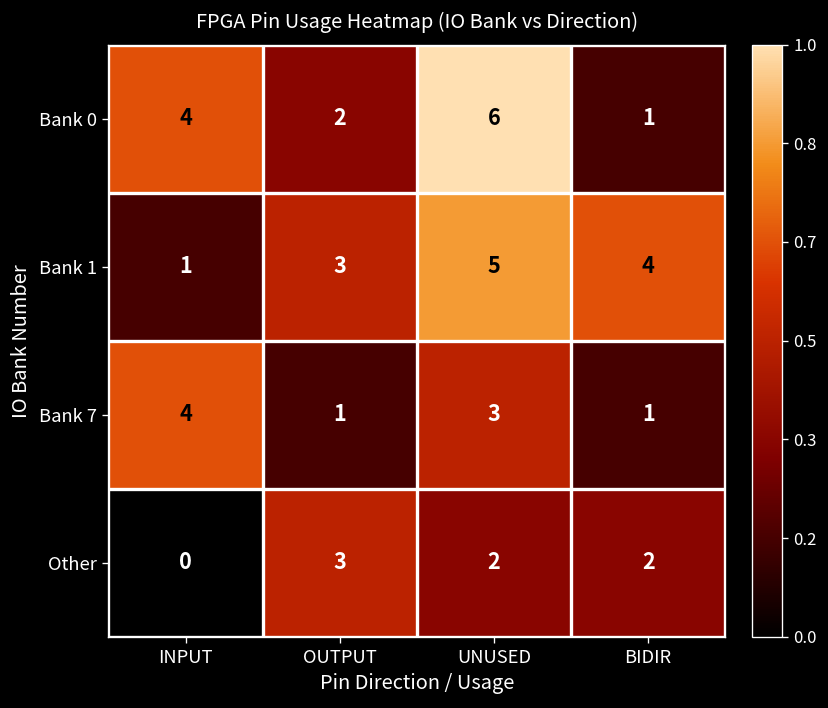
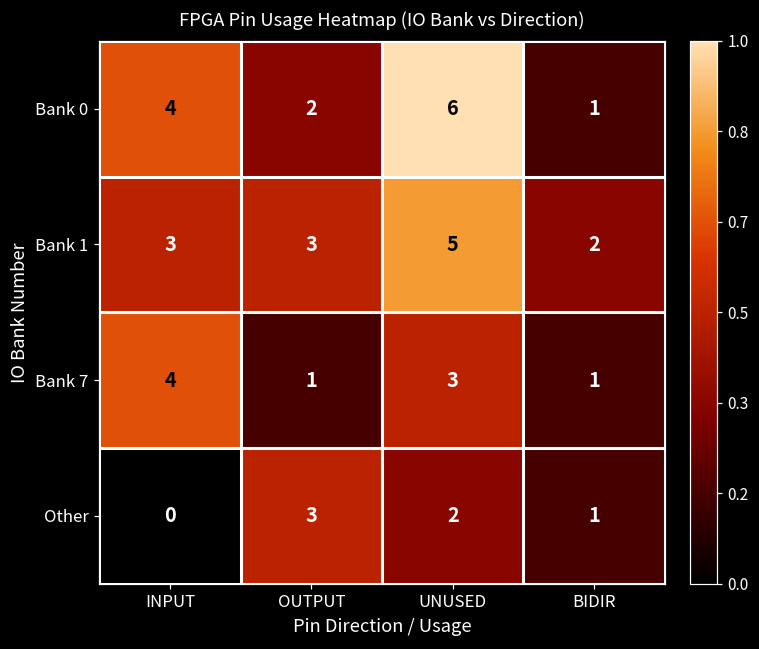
Bank 1, INPUT: 1 -> 3
Bank 1, BIDIR: 4 -> 2
Other, BIDIR: 2 -> 1
